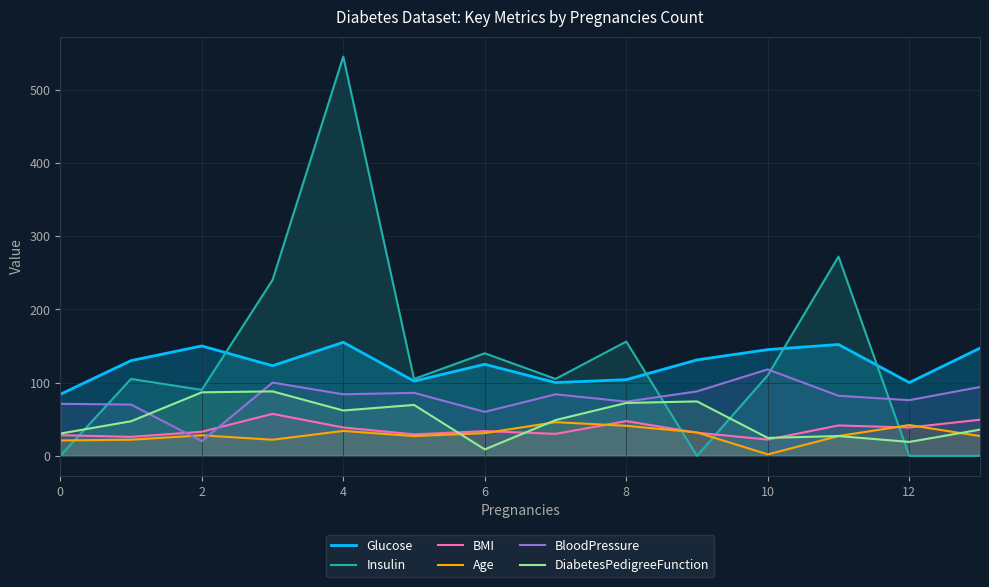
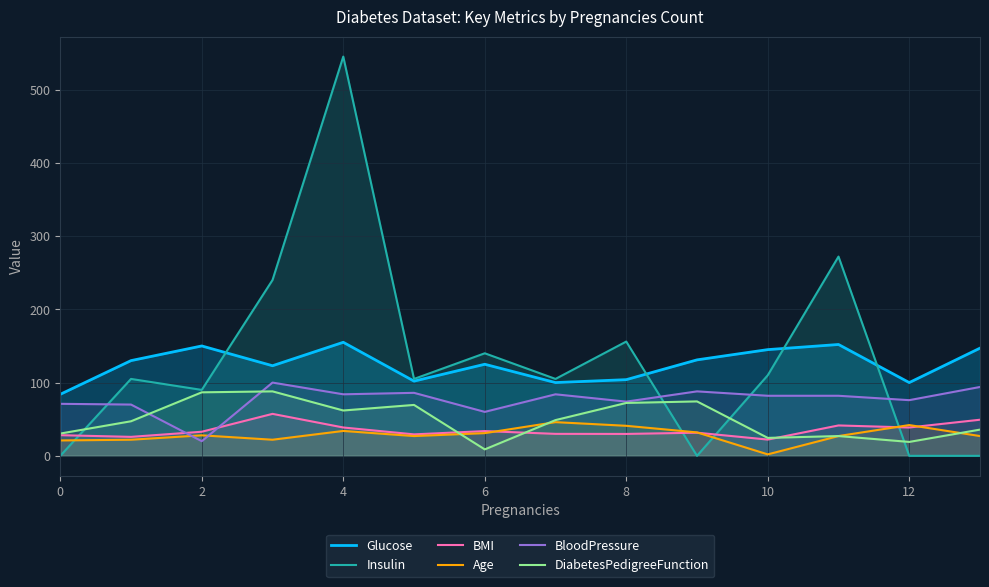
BMI, 8: 50 -> 30
BloodPressure, 10: 120 -> 80
